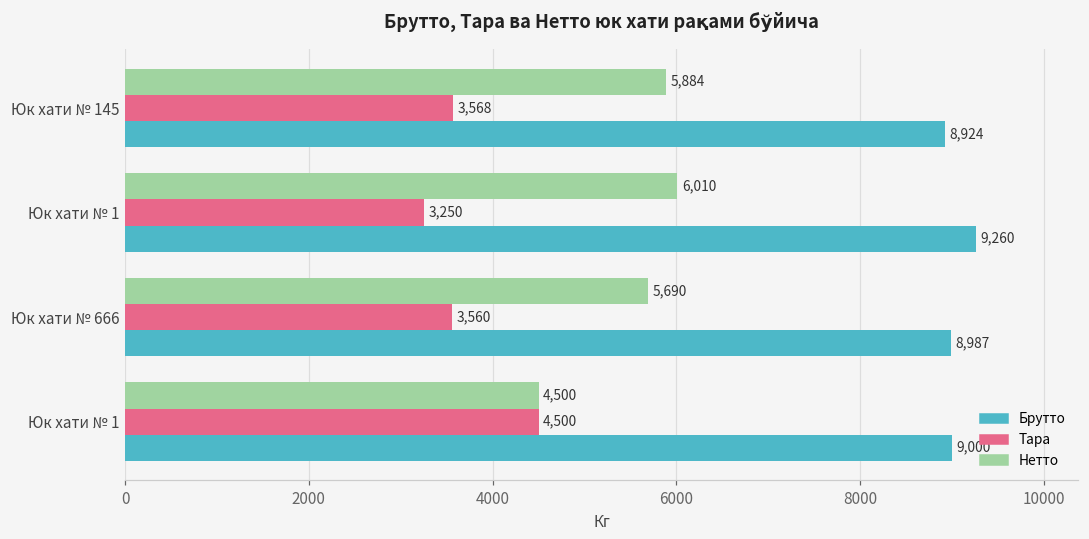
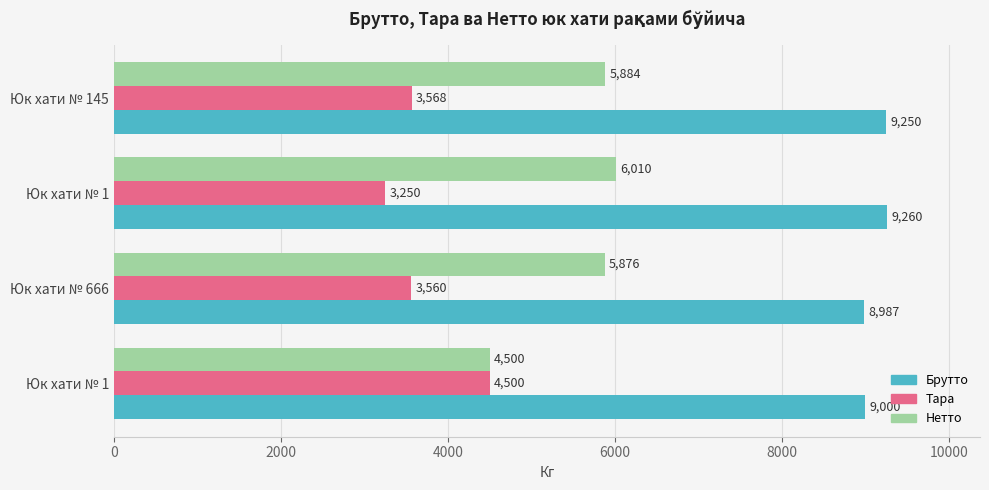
Брутто, Юк хати № 145: 8,924 -> 9,250
Нетто, Юк хати № 666: 5,690 -> 5,876
